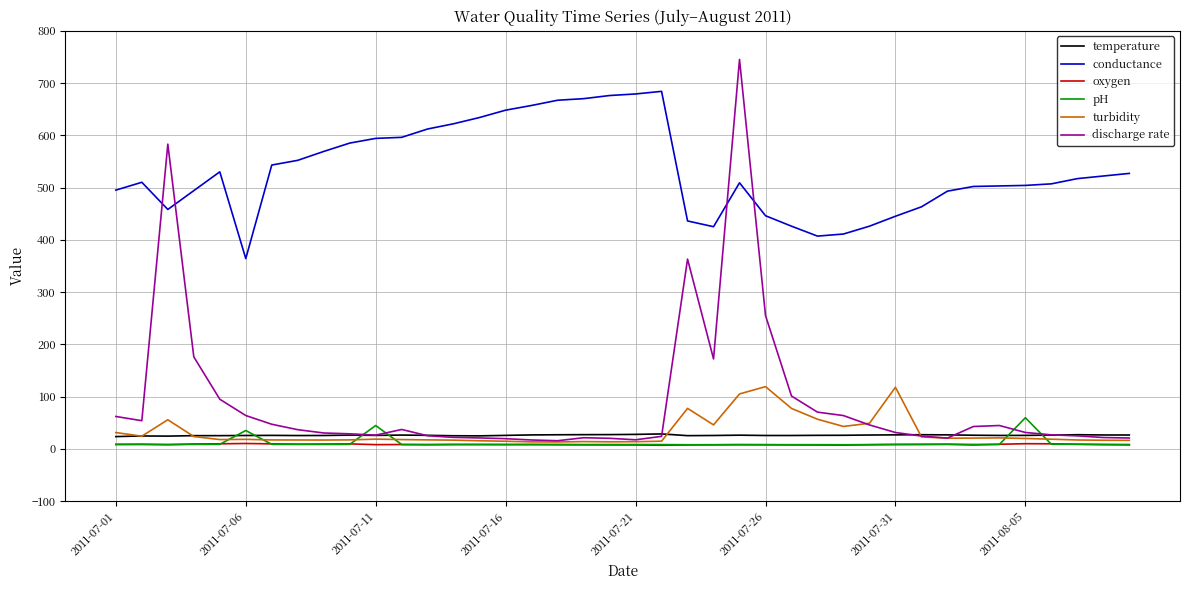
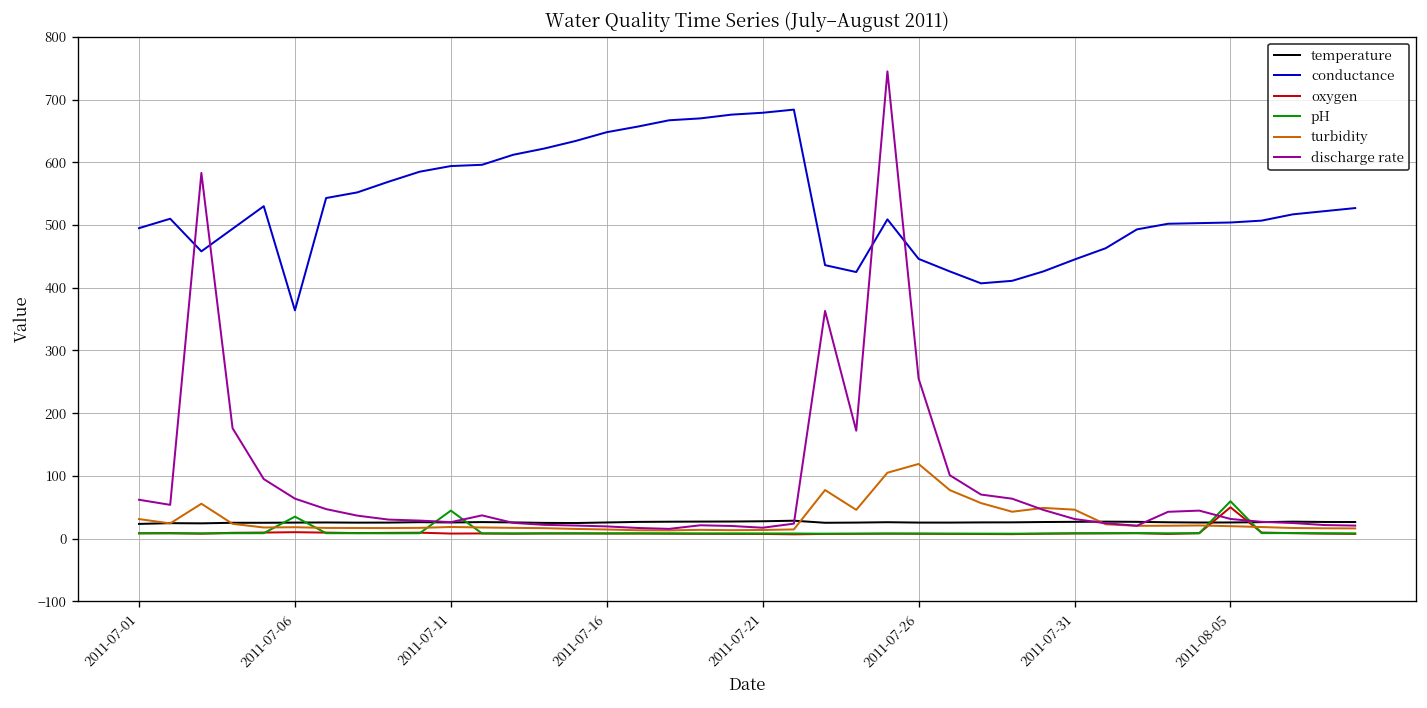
turbidity, 2011-07-31: 120 -> 50
oxygen, 2011-08-05: 10 -> 50
